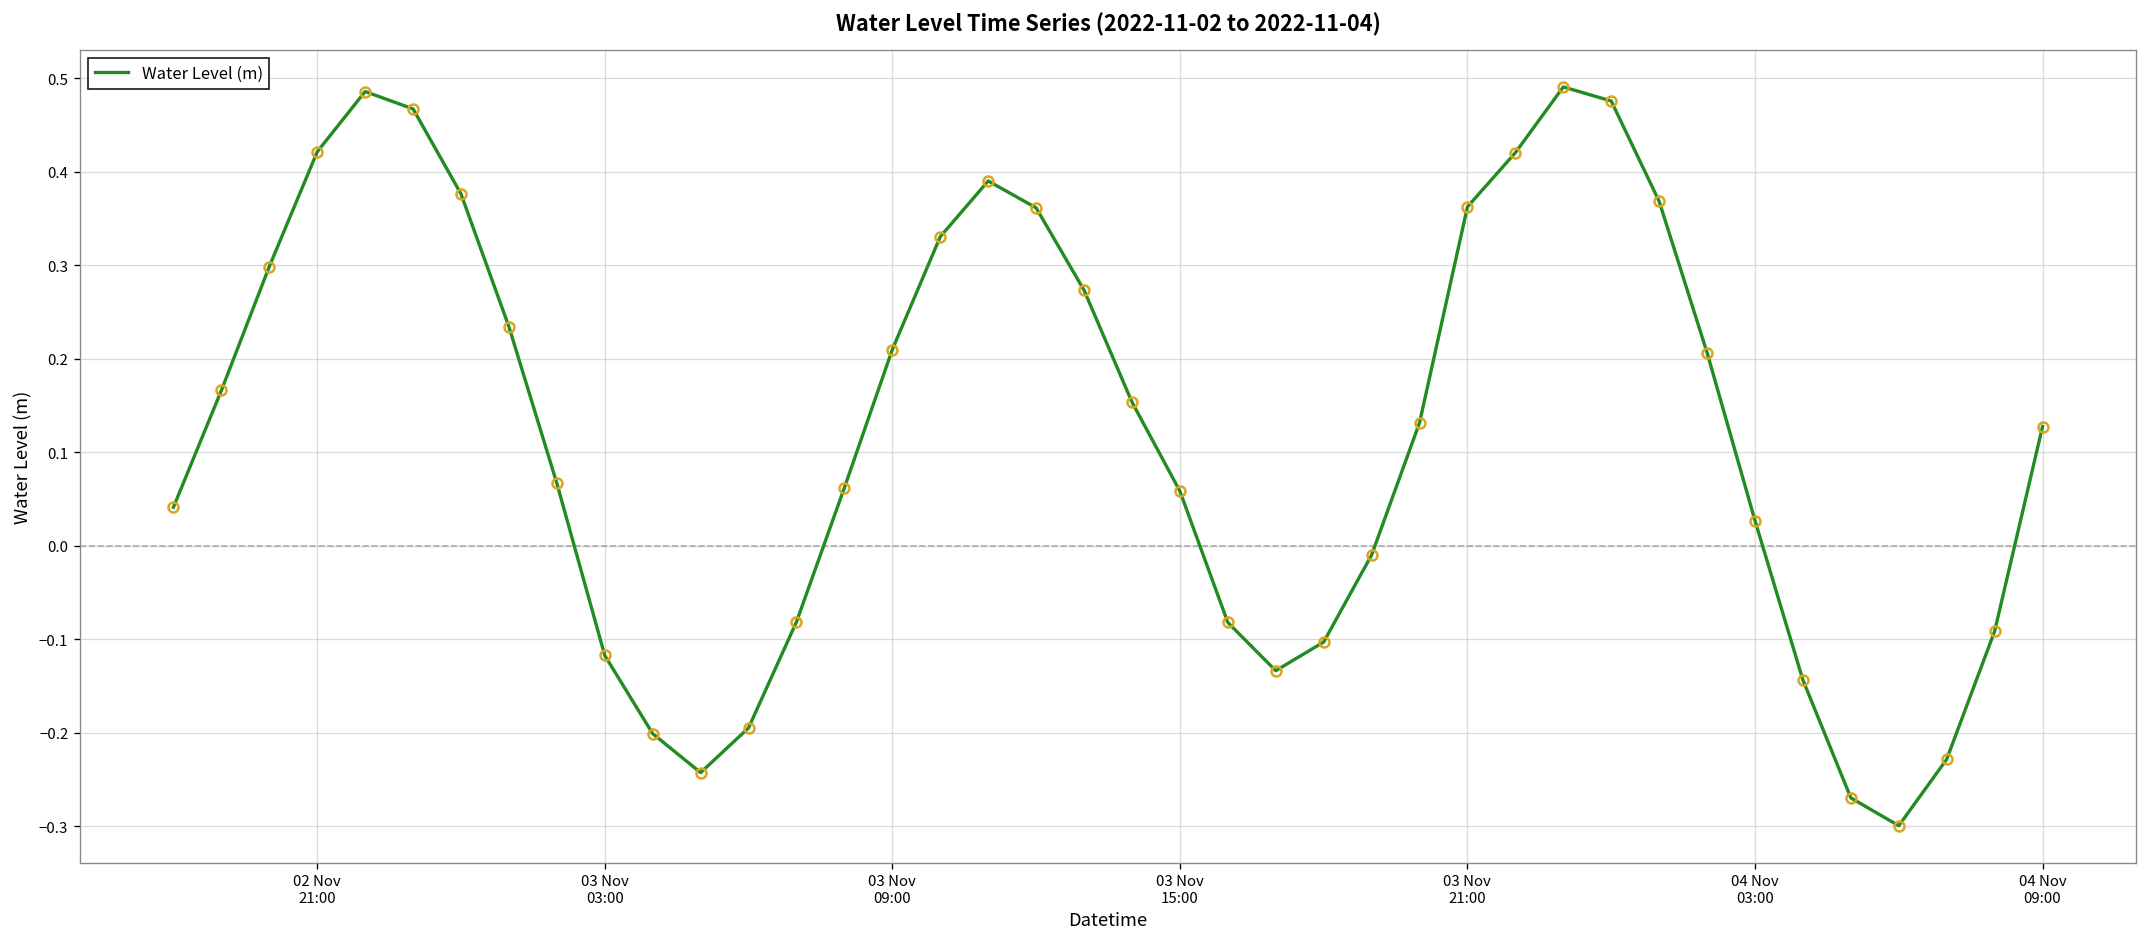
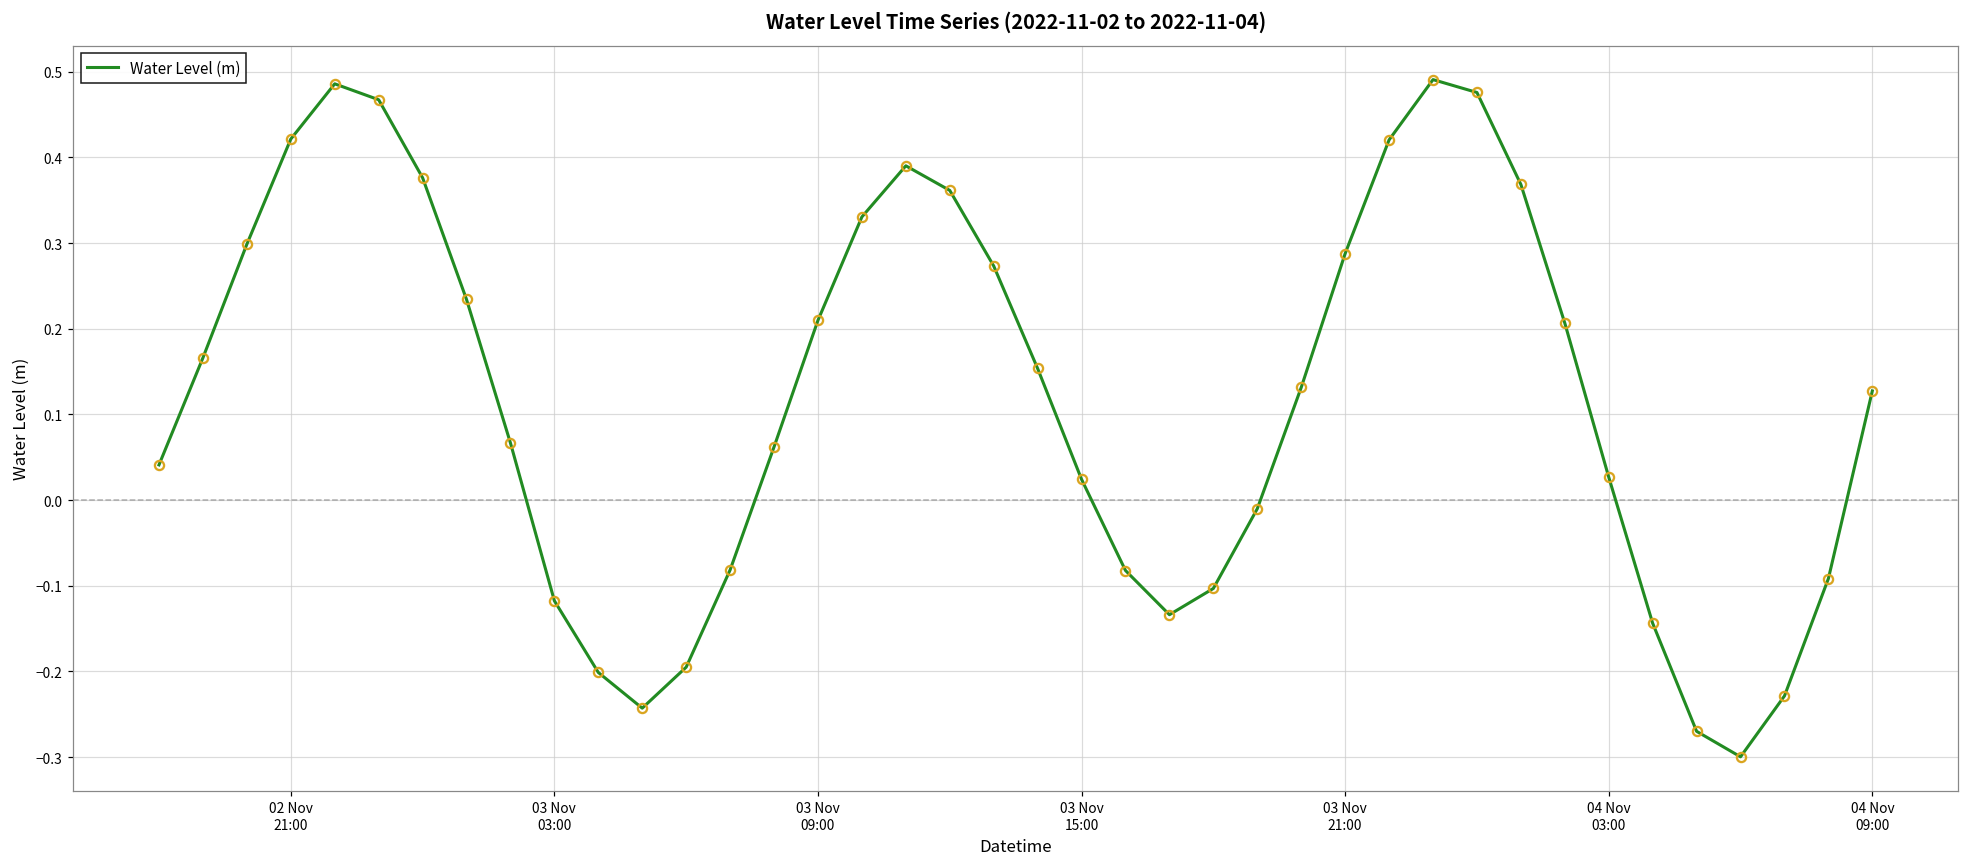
03 Nov 15:00: 0.06 -> 0.02
03 Nov 21:00: 0.36 -> 0.29
